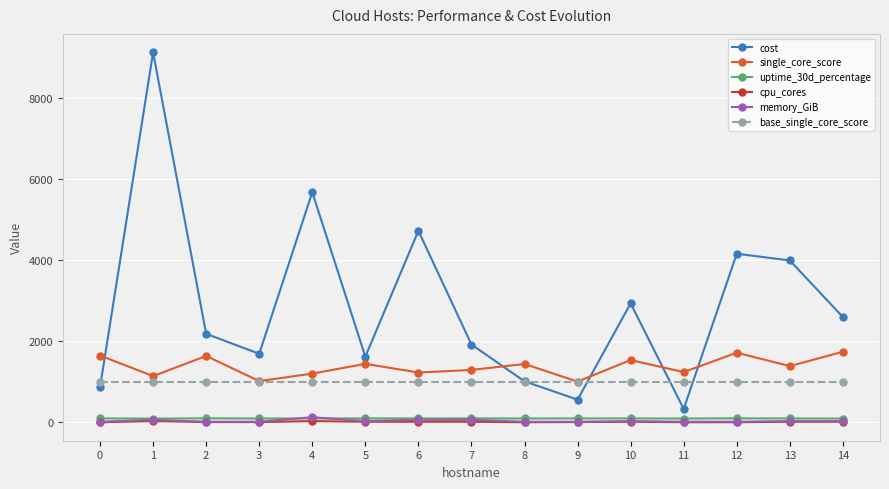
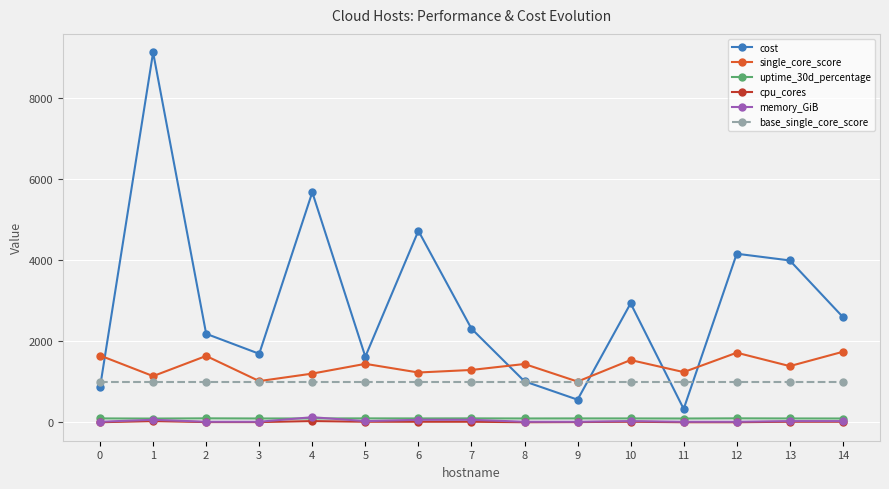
cost, 7: 1900 -> 2300
